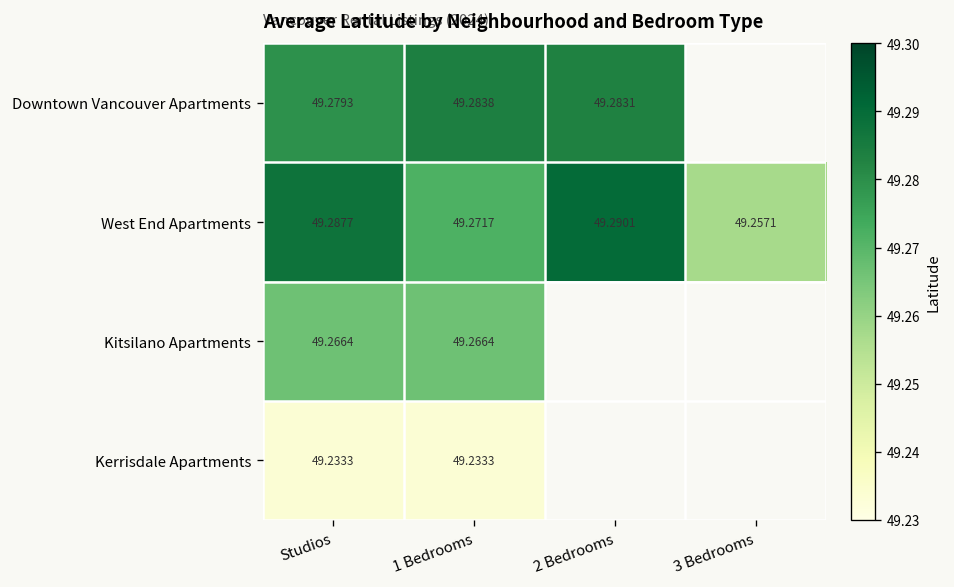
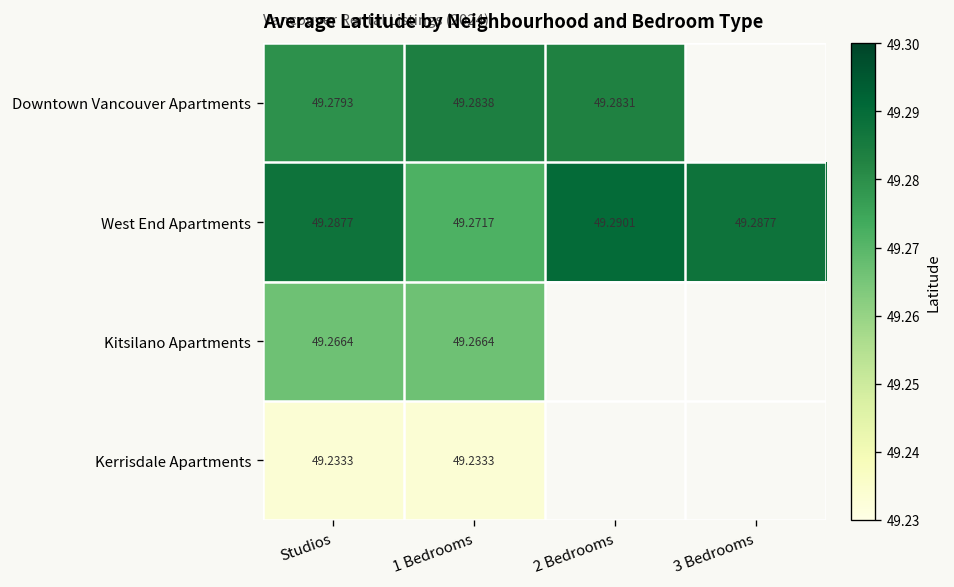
West End Apartments, 3 Bedrooms: 49.2571 -> 49.2877
